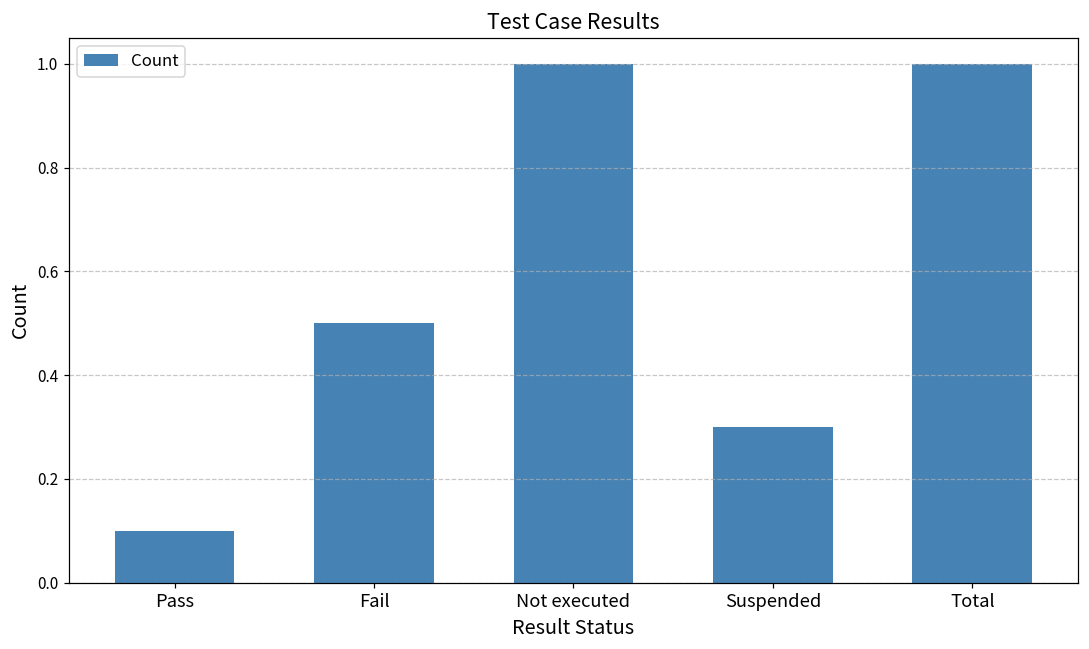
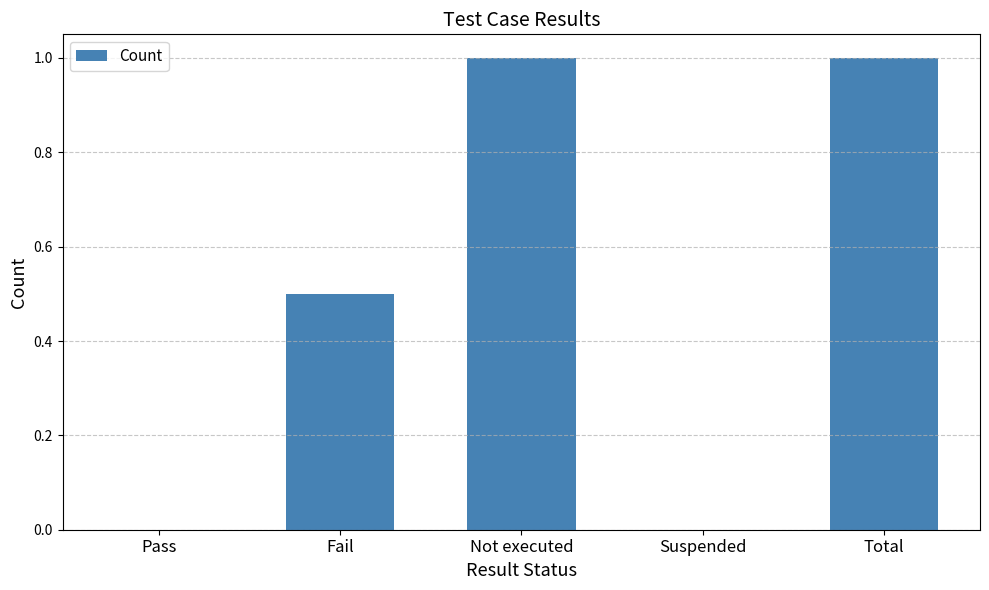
Pass: 0.1 -> 0.0
Suspended: 0.3 -> 0.0
